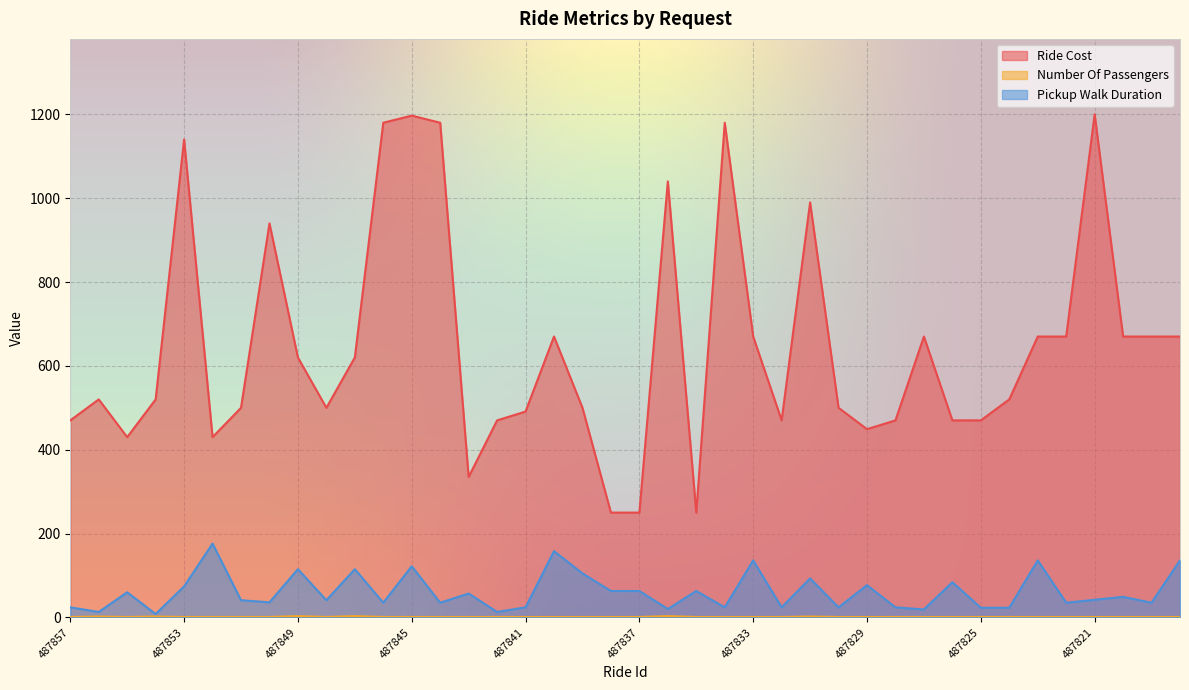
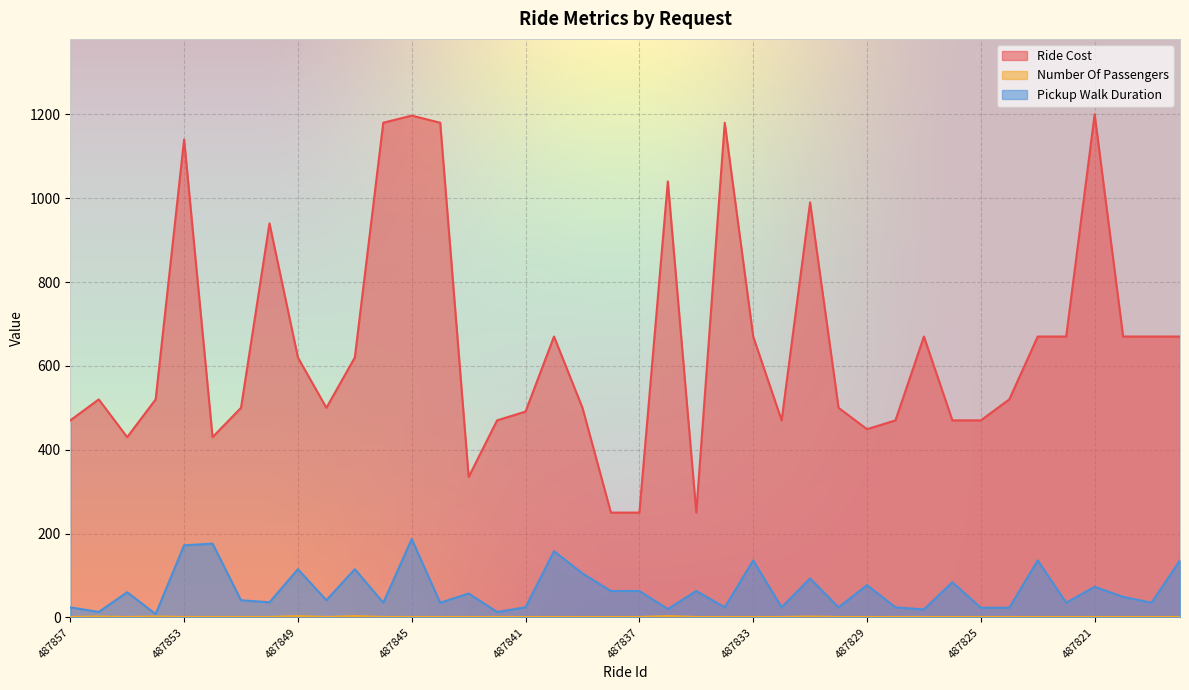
Pickup Walk Duration, 487853: 70 -> 170
Pickup Walk Duration, 487845: 120 -> 190
Pickup Walk Duration, 487821: 40 -> 70
